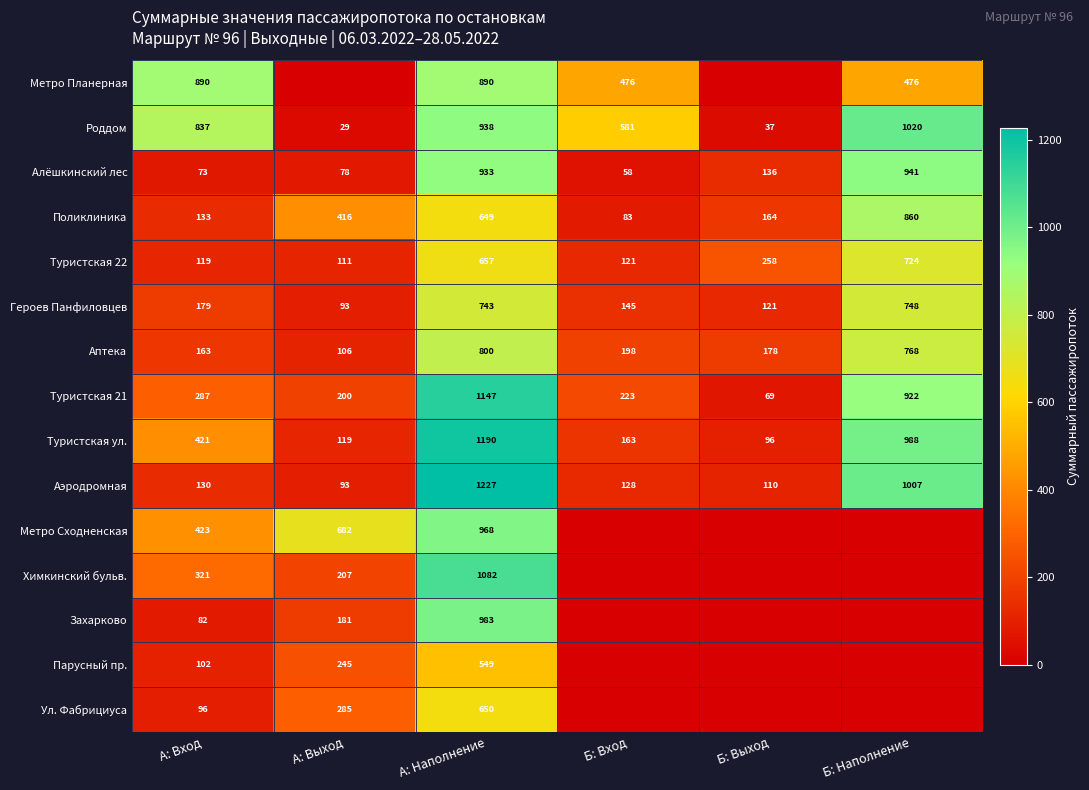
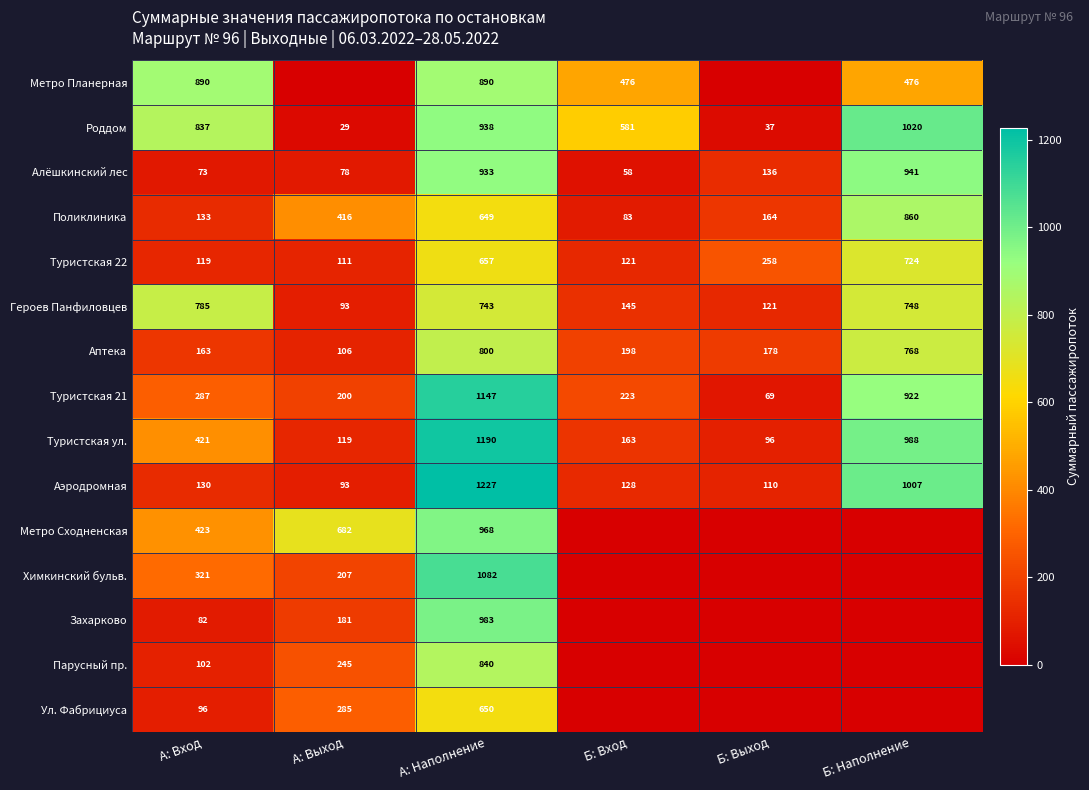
Героев Панфиловцев, А: Вход: 179 -> 785
Парусный пр., А: Наполнение: 549 -> 840
